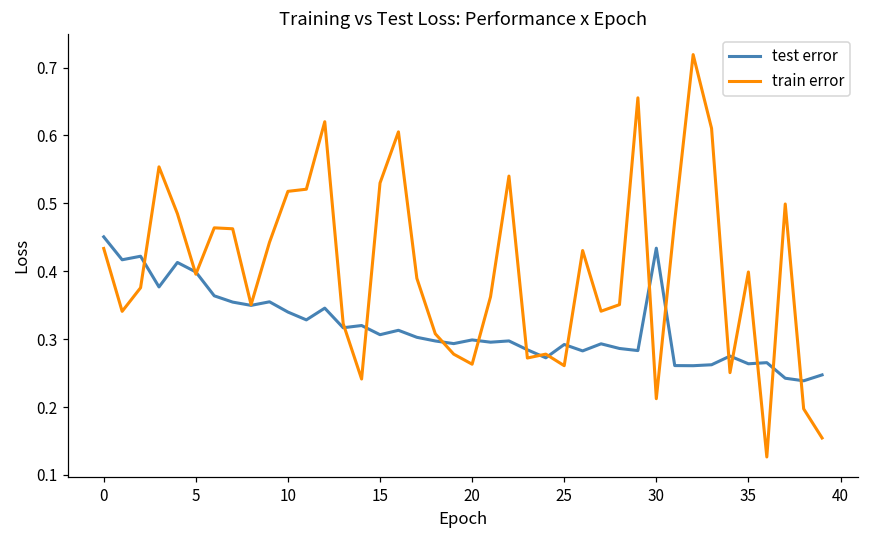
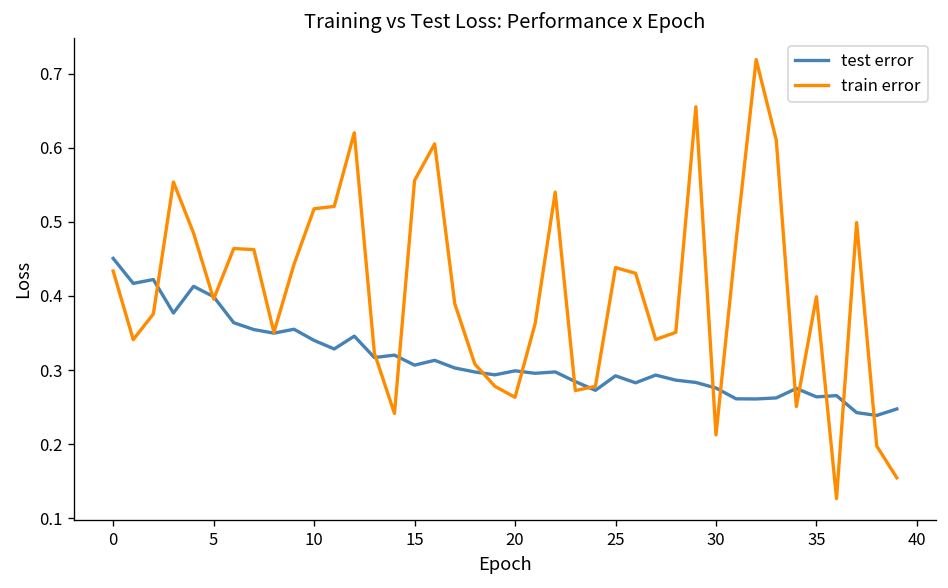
train error, 15: 0.53 -> 0.56
train error, 25: 0.26 -> 0.44
test error, 30: 0.43 -> 0.28
